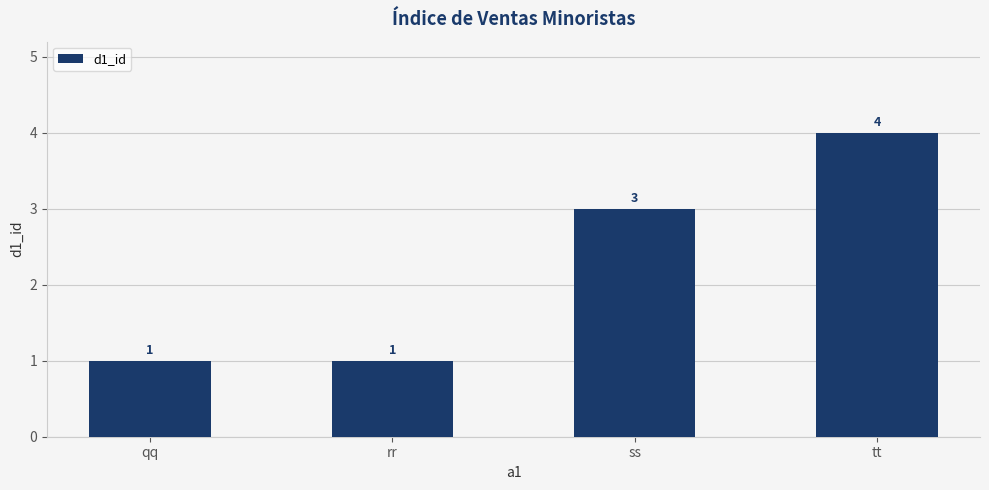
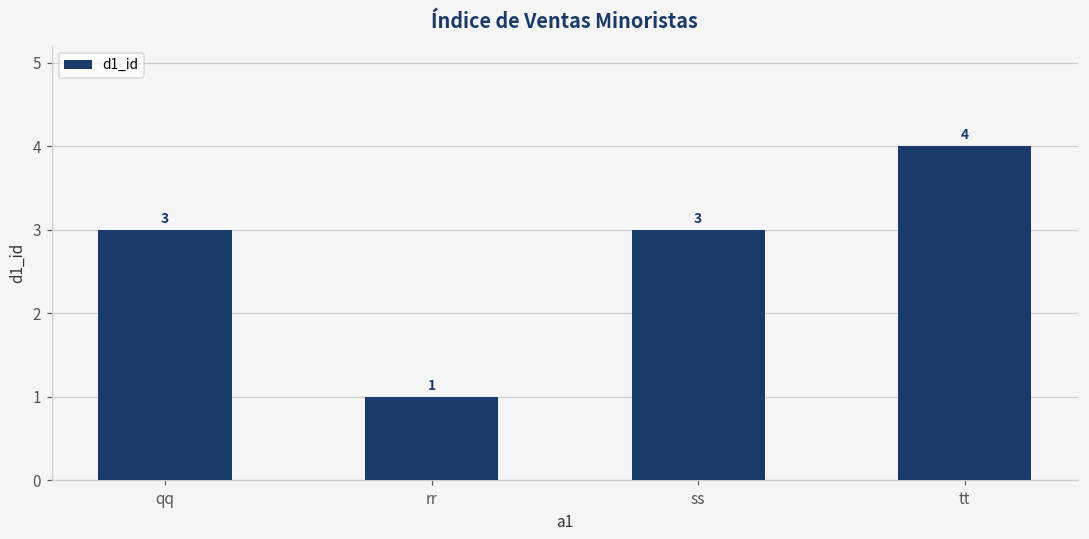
qq: 1 -> 3
